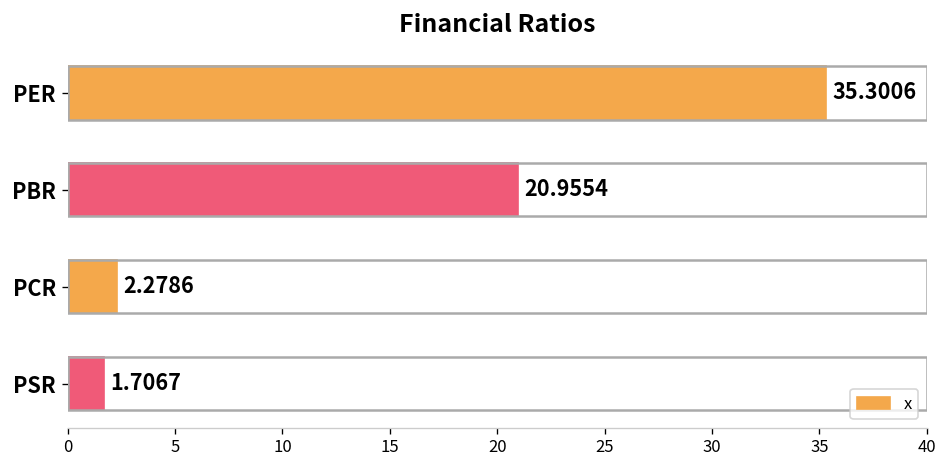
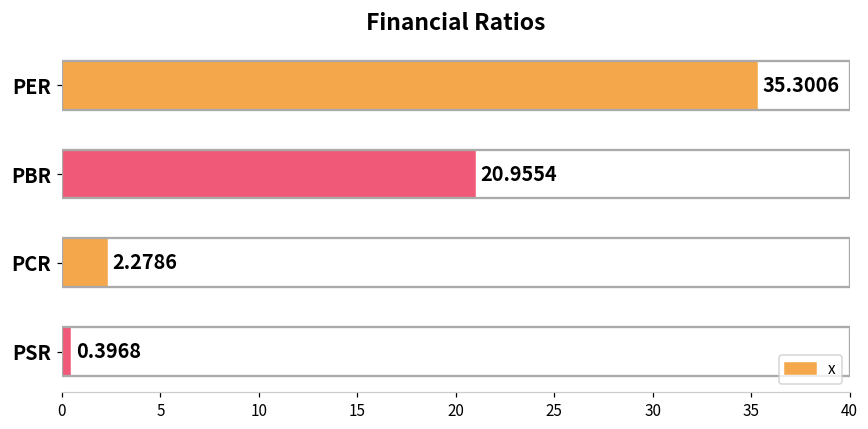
PSR: 1.7067 -> 0.3968
